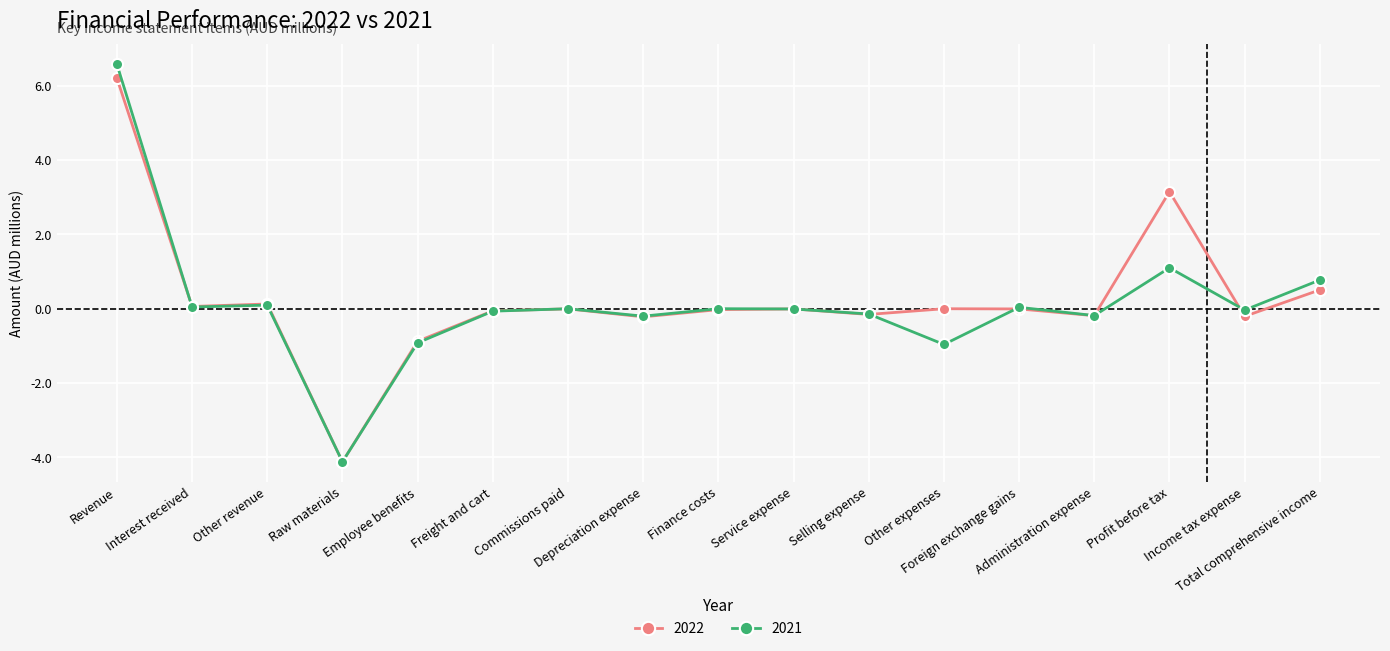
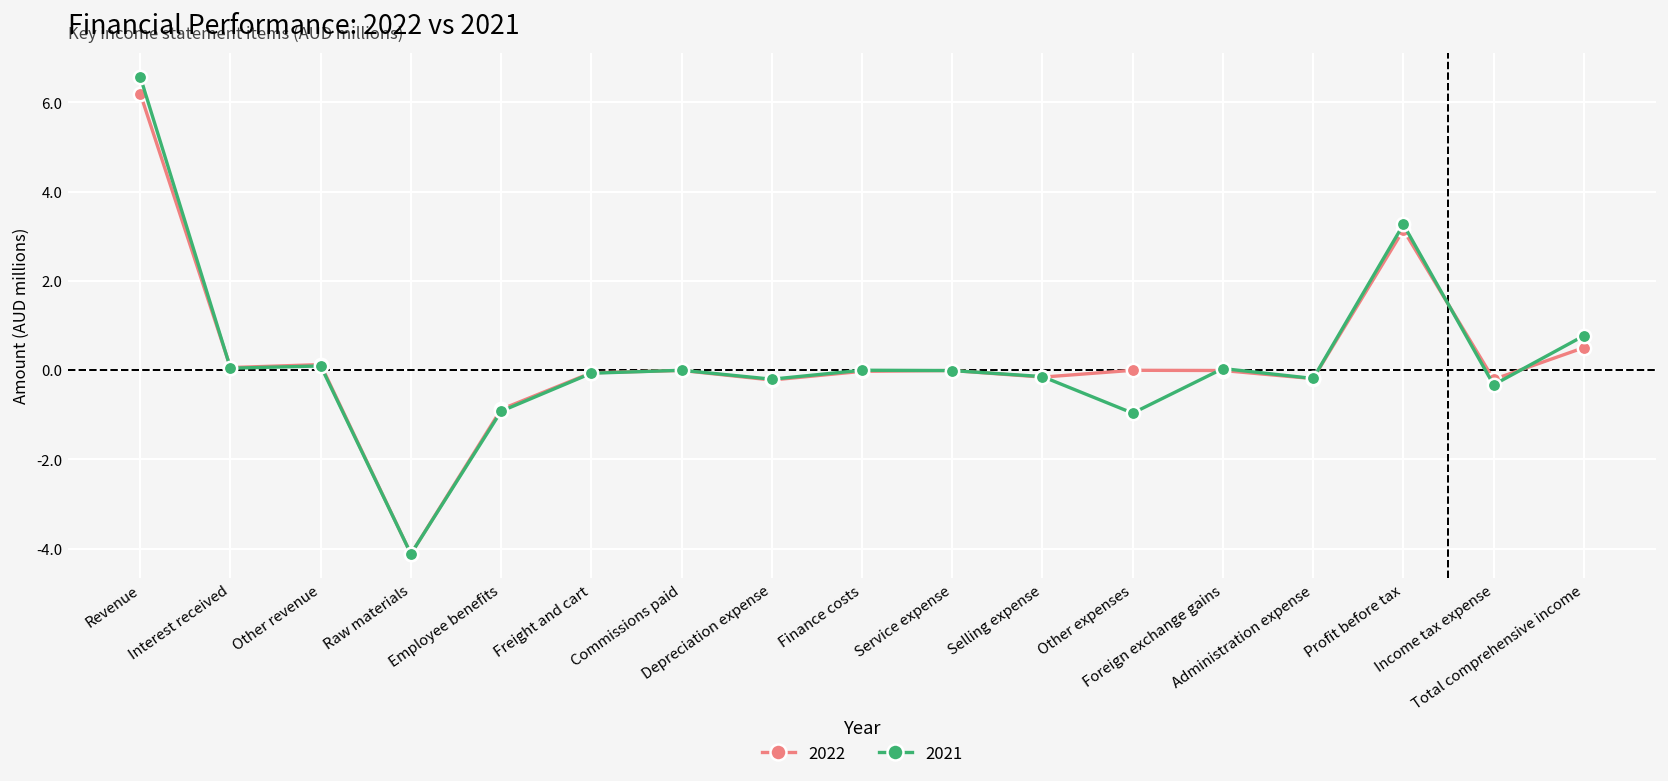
2021, Profit before tax: 1.1 -> 3.3
2021, Income tax expense: 0.0 -> -0.3
